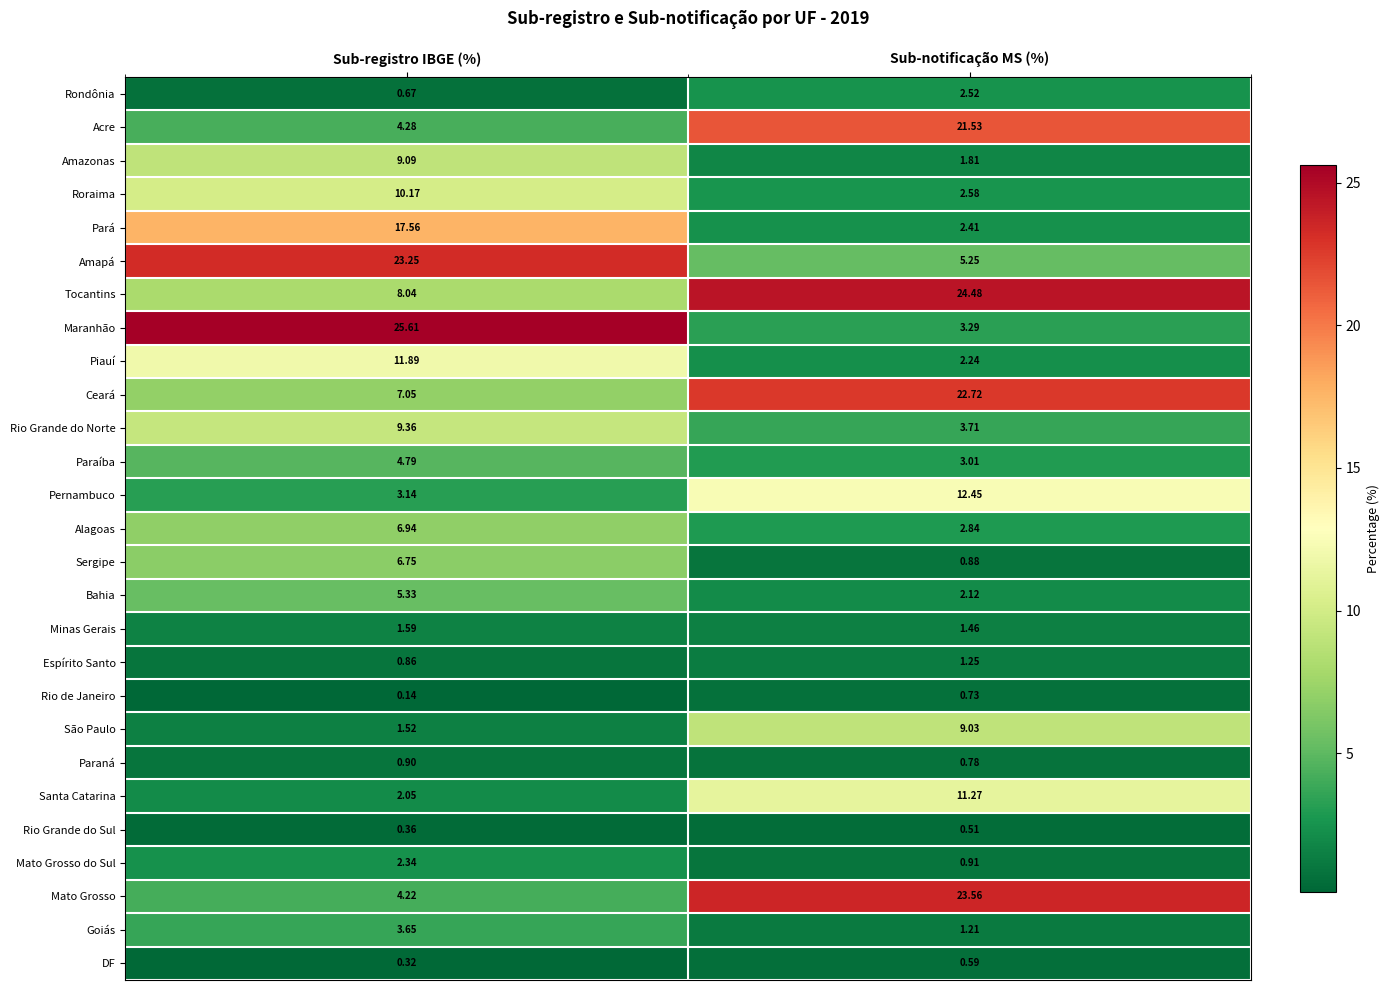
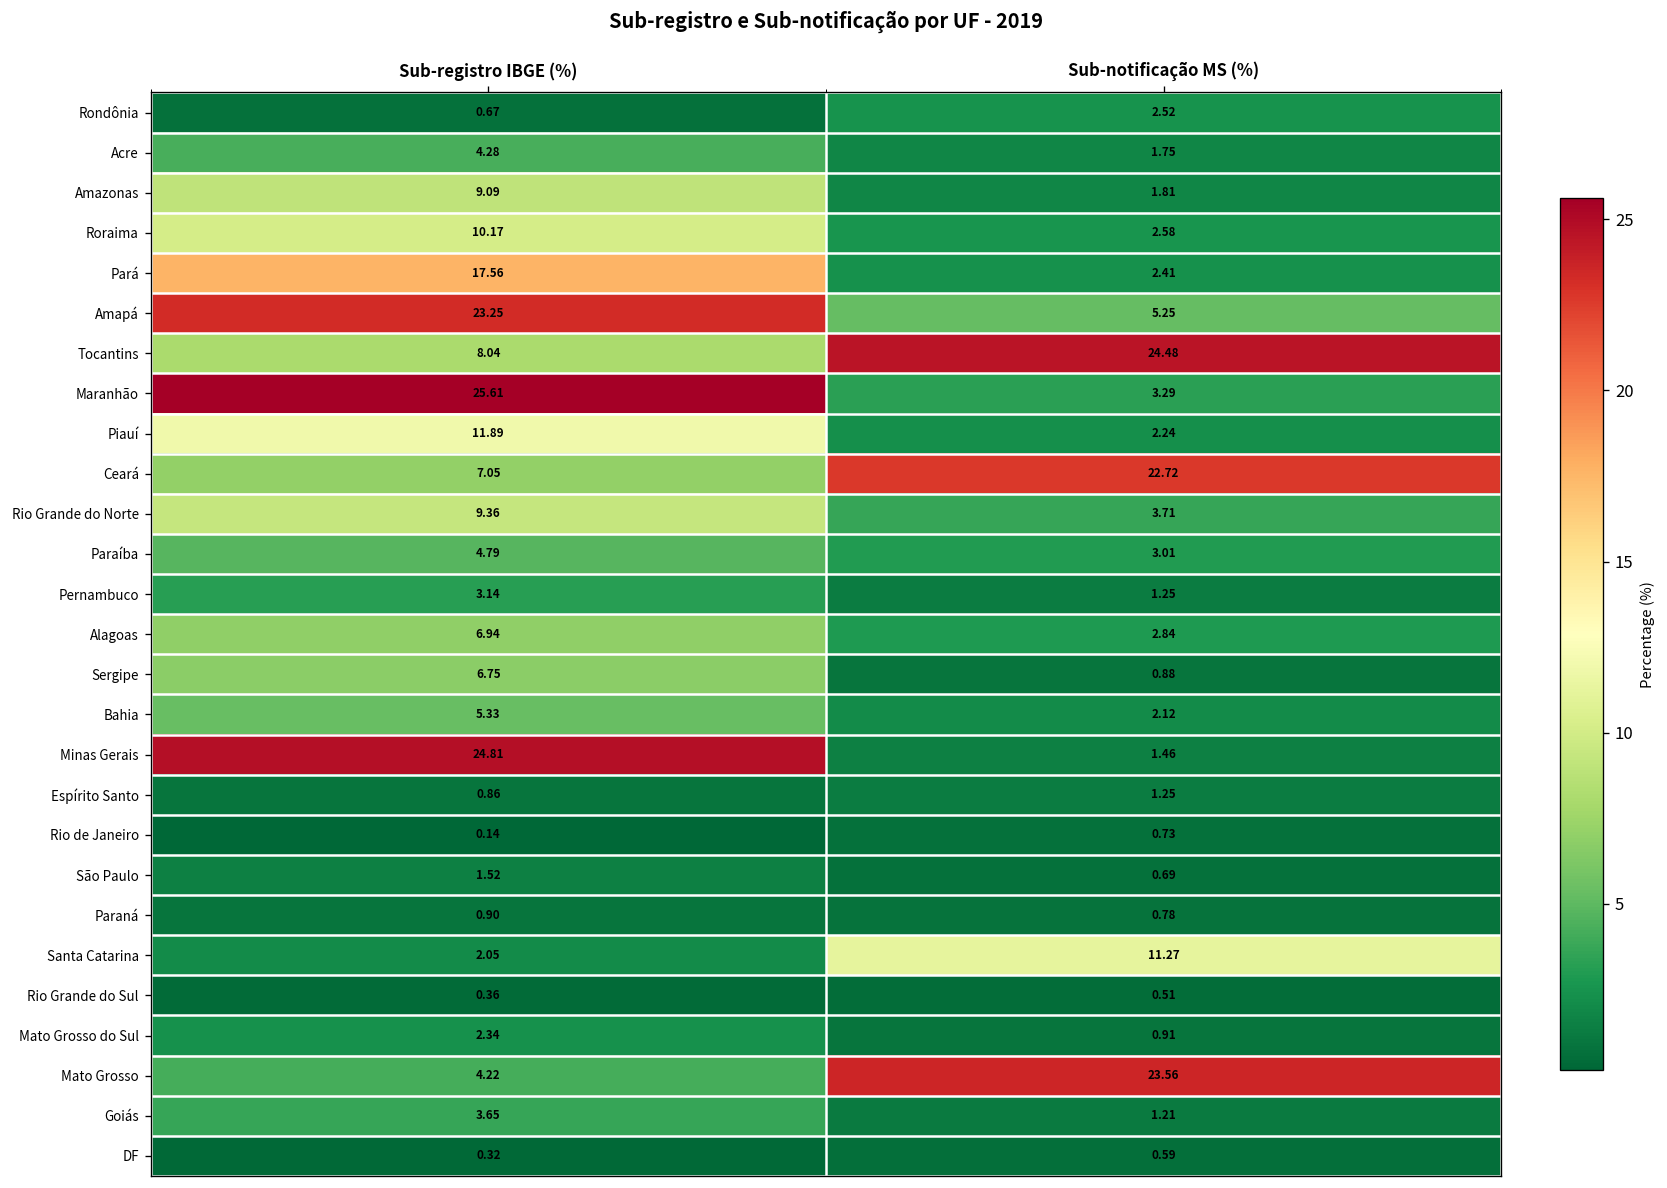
Acre, Sub-notificação MS (%): 21.53 -> 1.75
Pernambuco, Sub-notificação MS (%): 12.45 -> 1.25
Minas Gerais, Sub-registro IBGE (%): 1.59 -> 24.81
São Paulo, Sub-notificação MS (%): 9.03 -> 0.69
